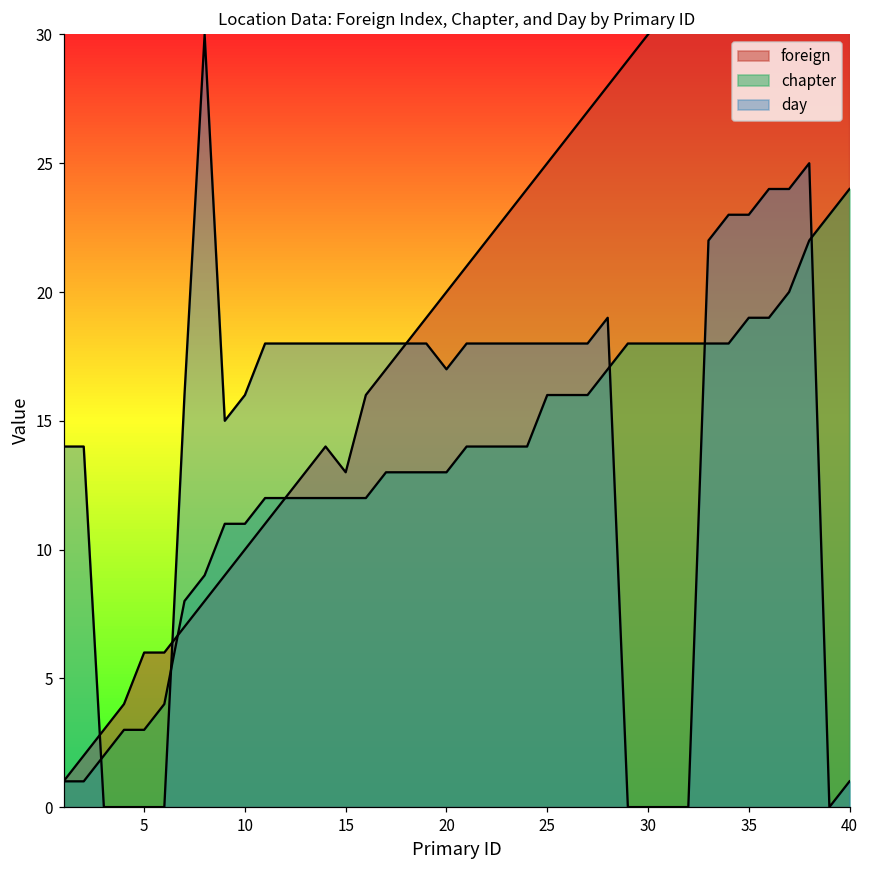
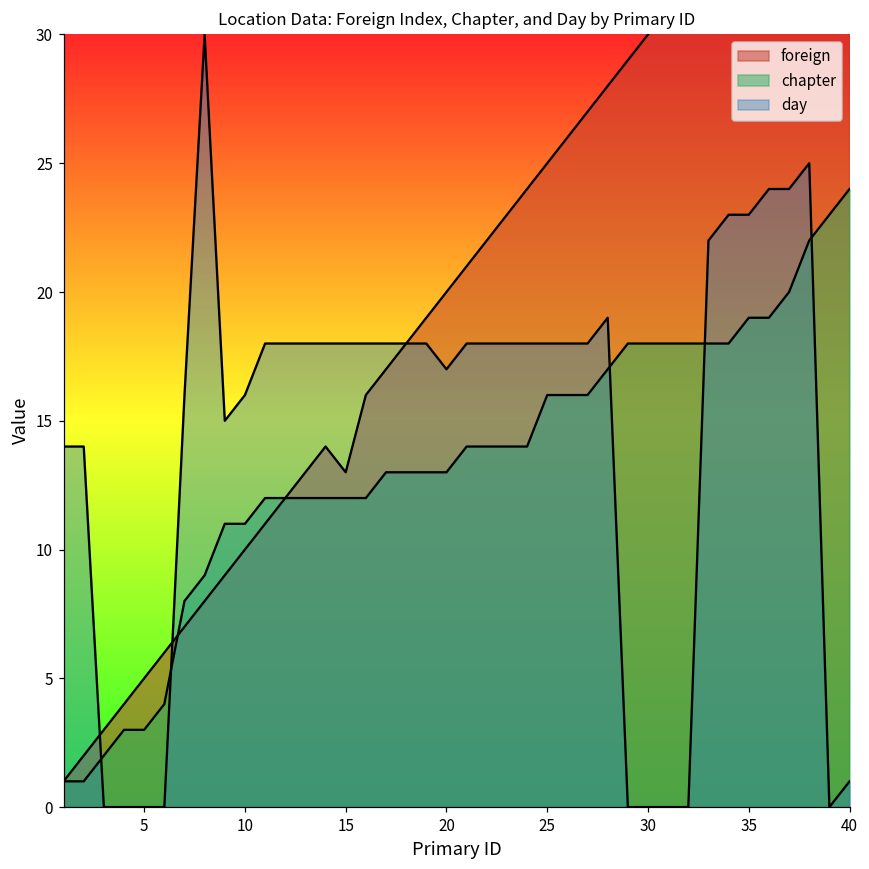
foreign, 5: 6 -> 5
